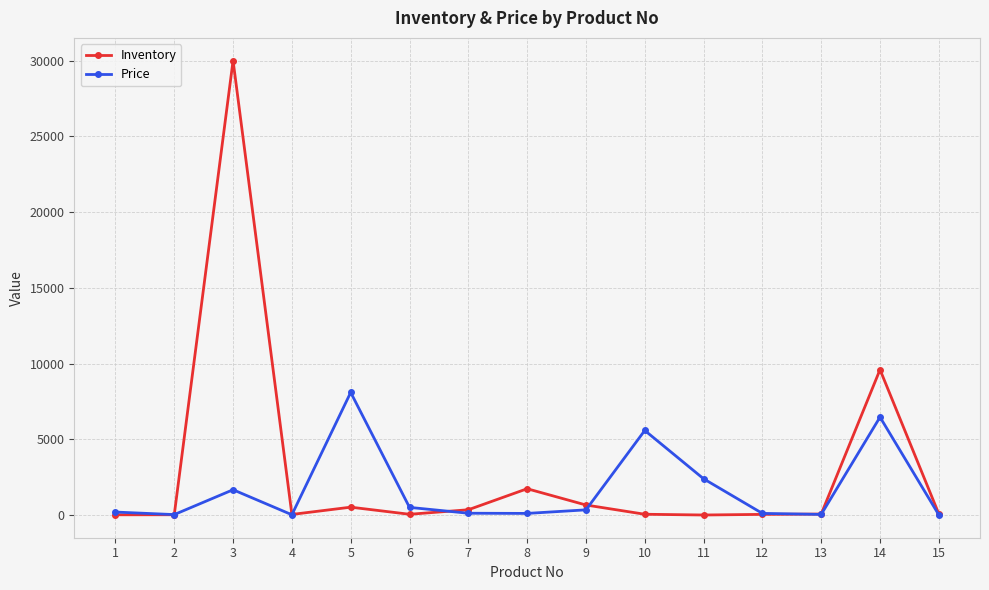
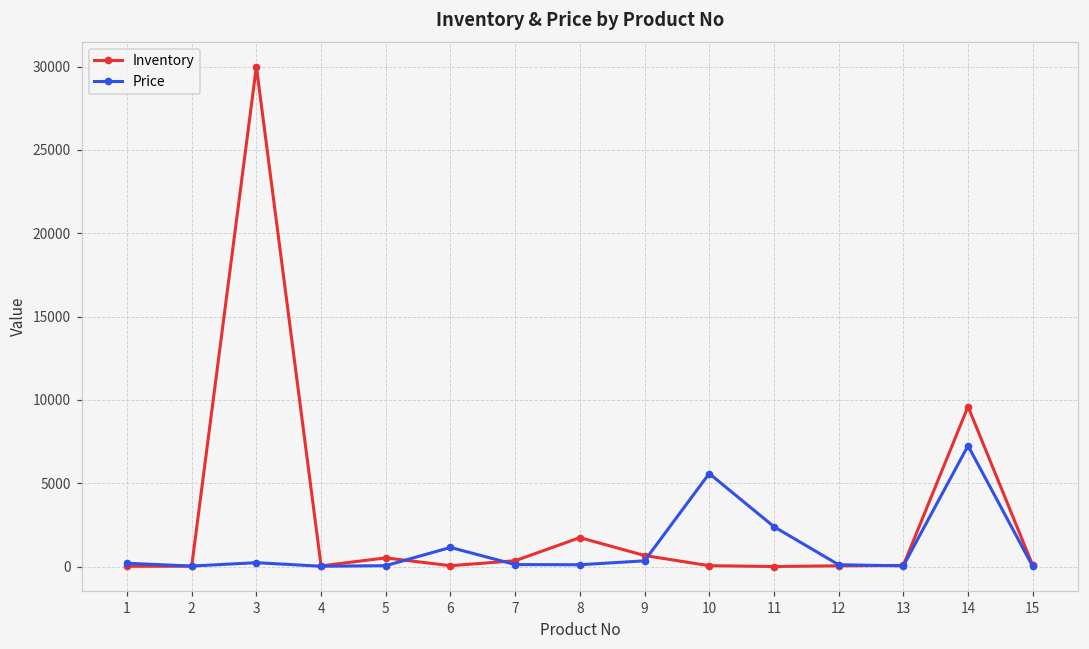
Price, 3: 1700 -> 200
Price, 5: 8100 -> 100
Price, 6: 500 -> 1200
Price, 14: 6500 -> 7300
